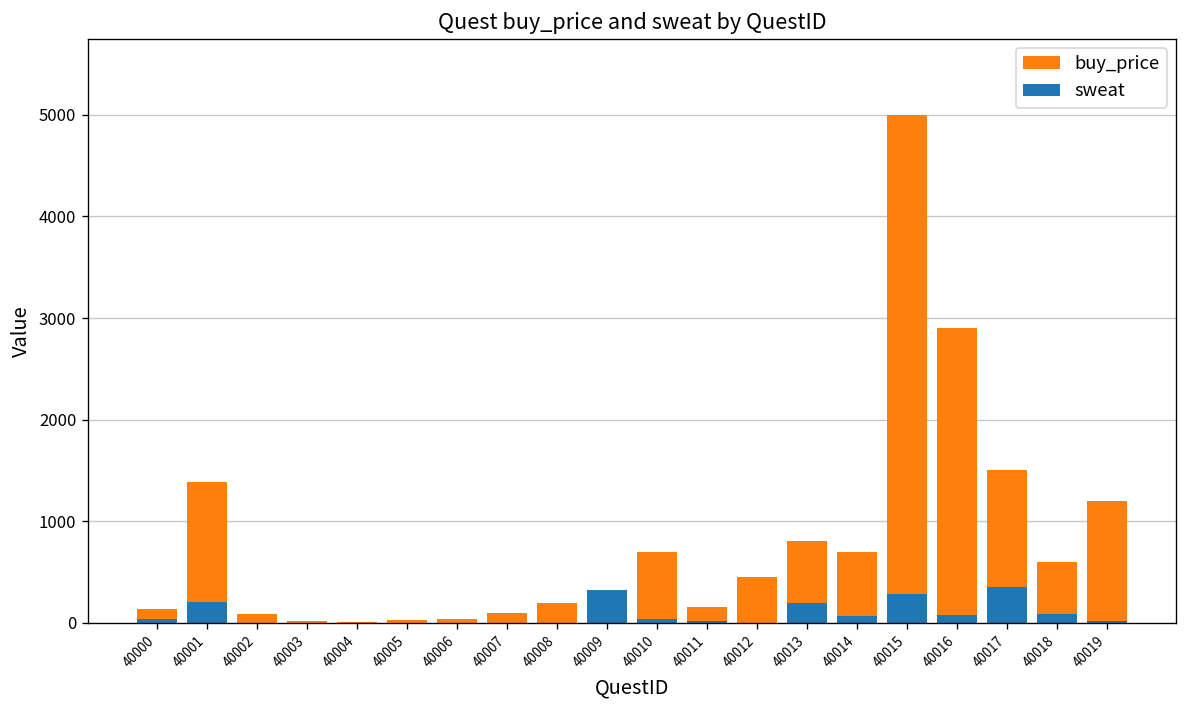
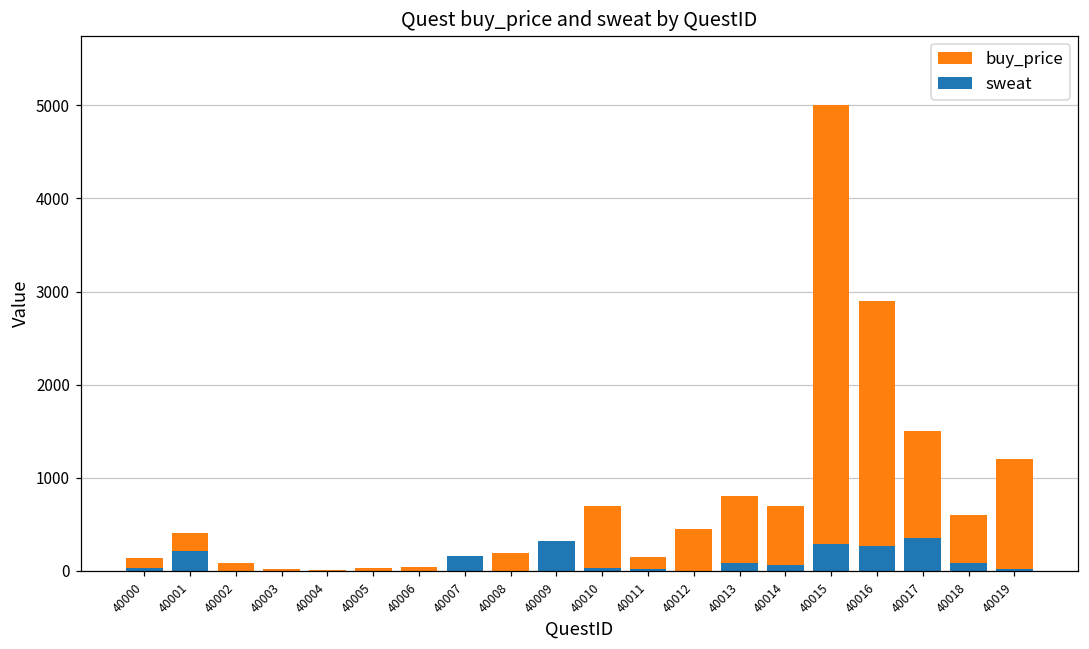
buy_price, 40001: 1400 -> 400
sweat, 40007: 0 -> 200
sweat, 40013: 200 -> 100
sweat, 40016: 100 -> 300
